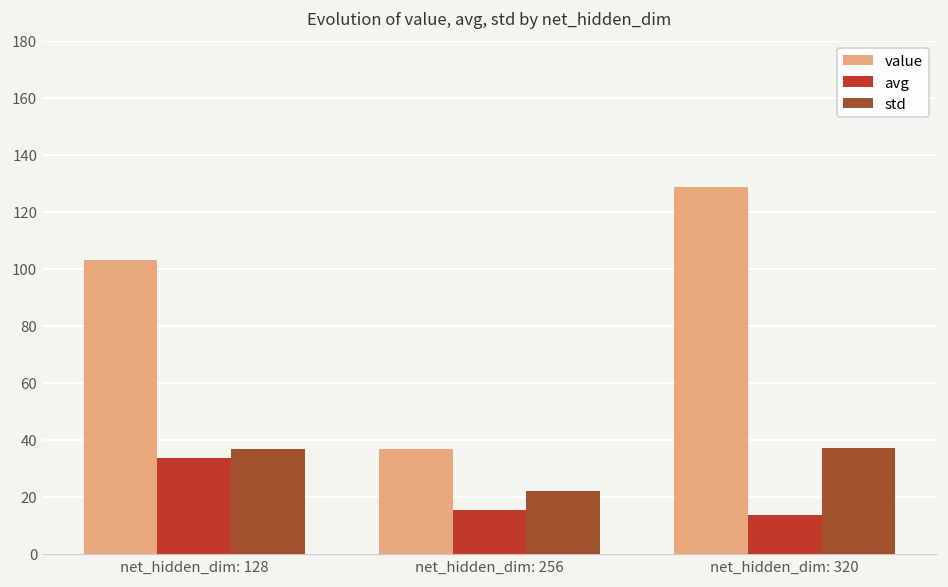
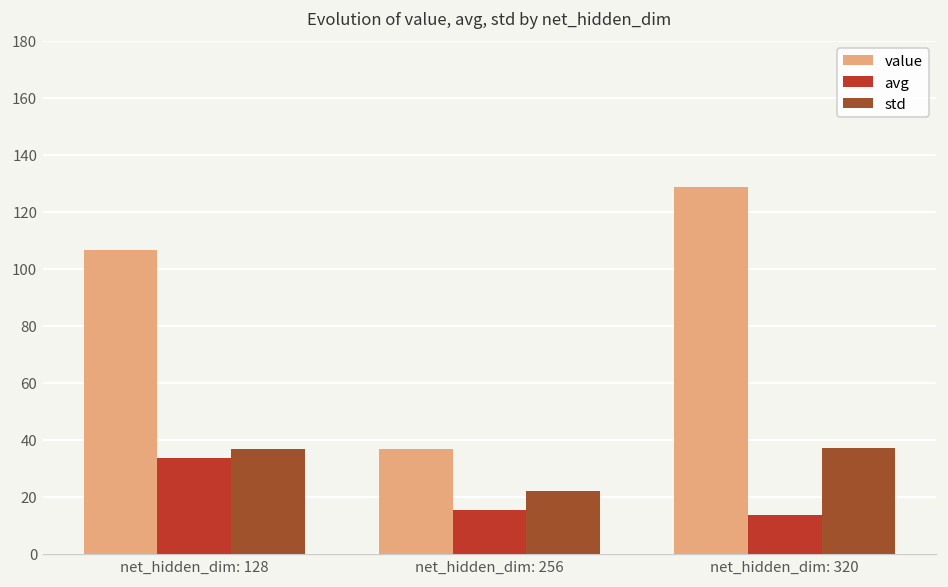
value, net_hidden_dim: 128: 103 -> 107
